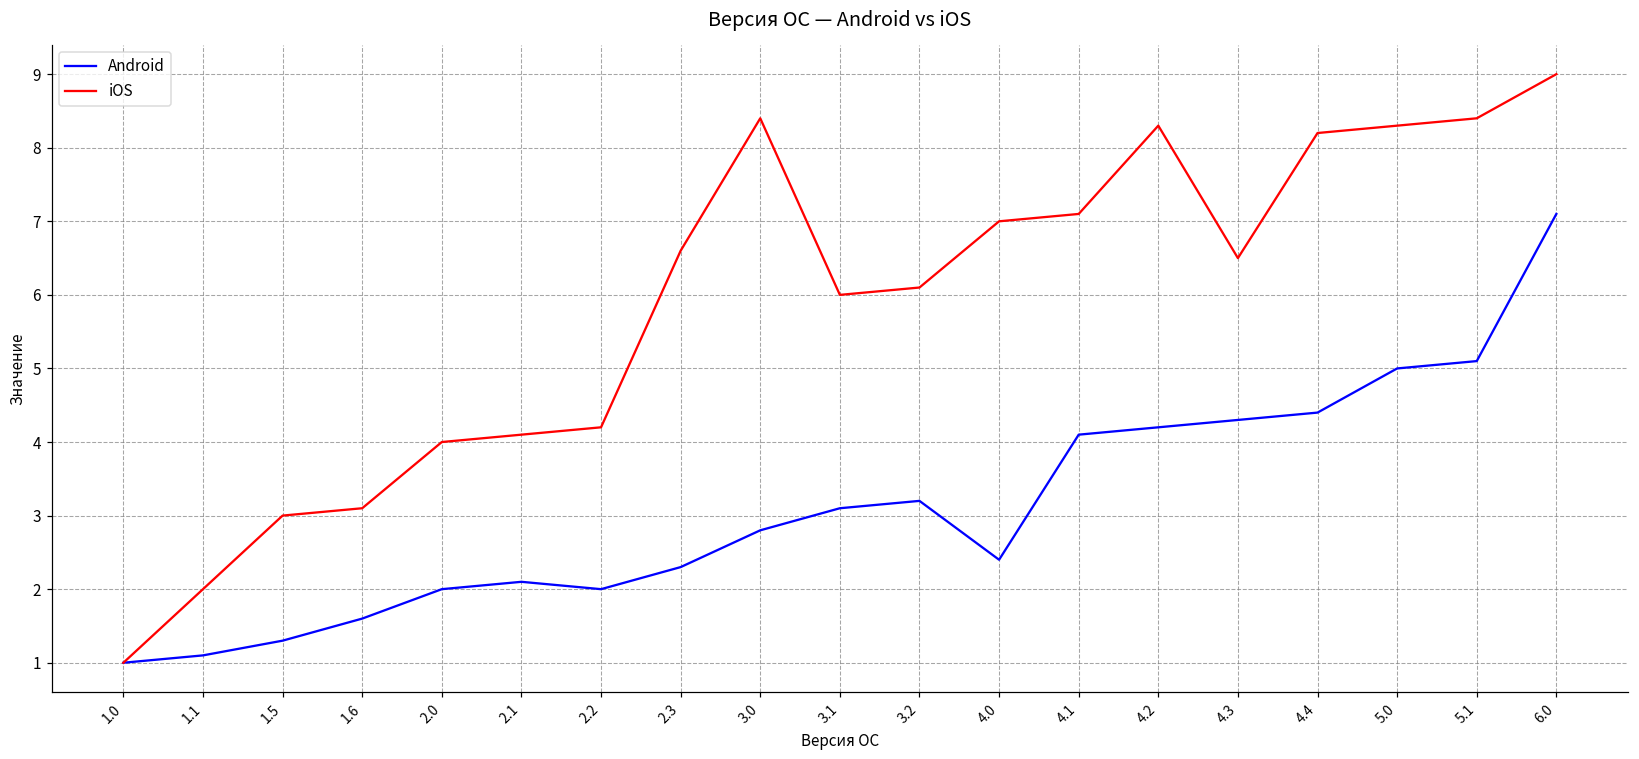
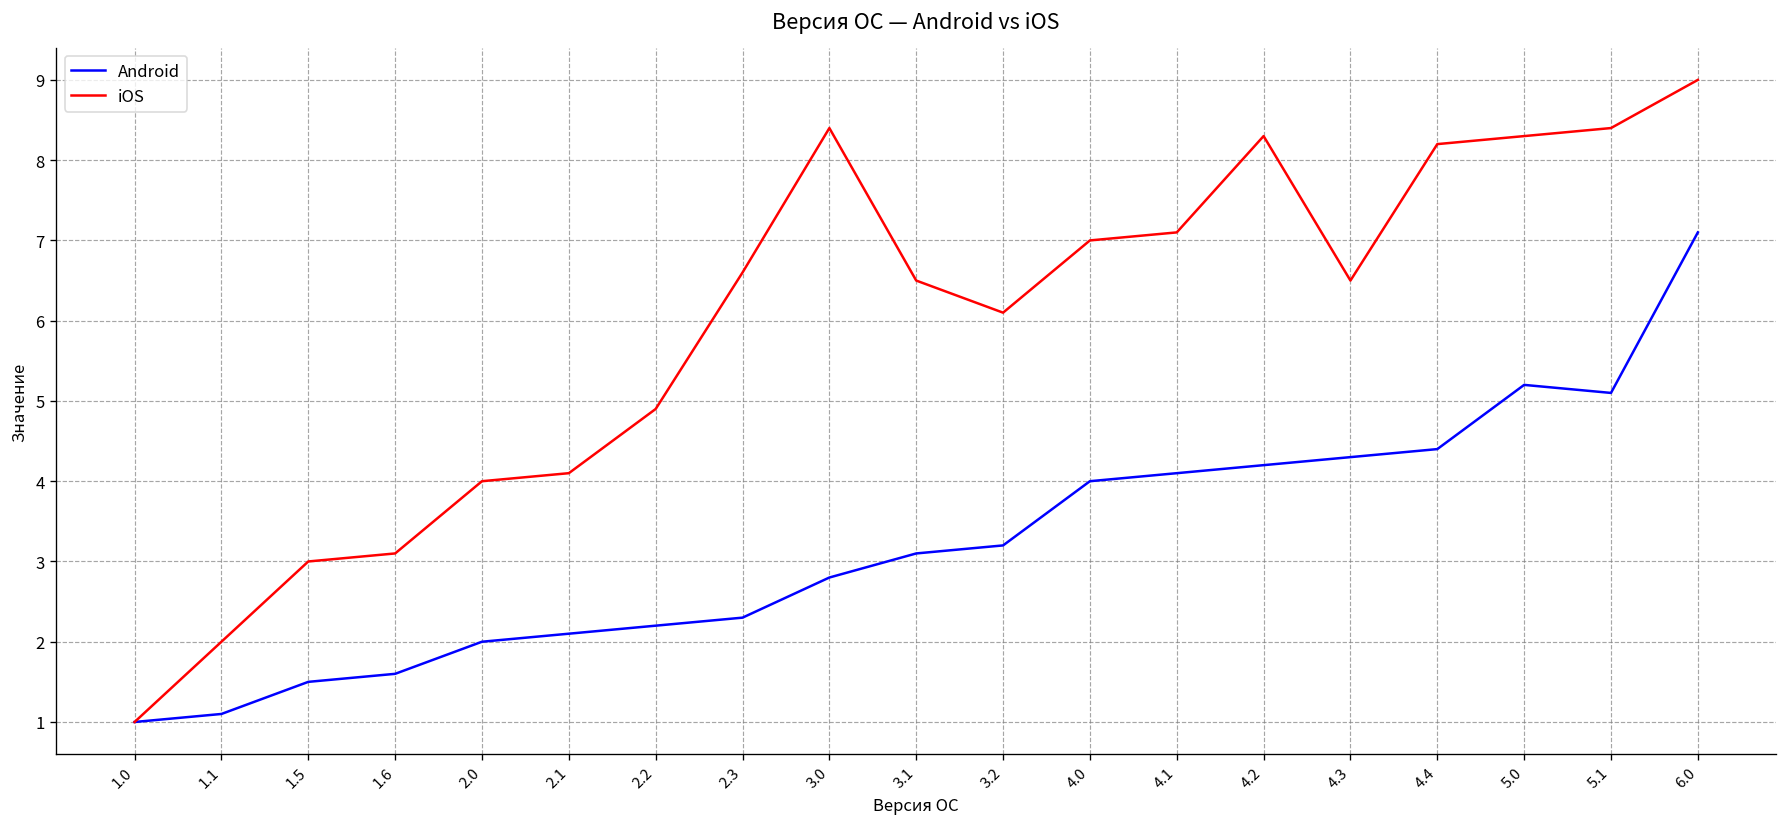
Android, 1.5: 1.3 -> 1.5
Android, 2.2: 2.0 -> 2.2
iOS, 2.2: 4.2 -> 4.9
iOS, 3.1: 6.0 -> 6.5
Android, 4.0: 2.4 -> 4.0
Android, 5.0: 5.0 -> 5.2
